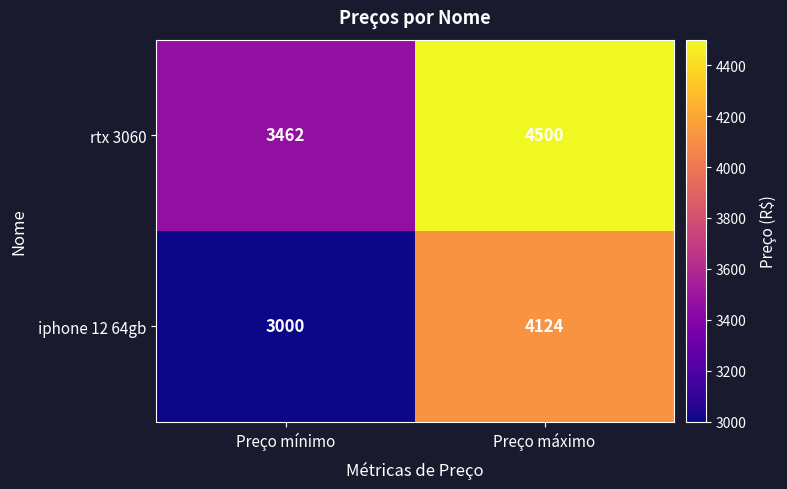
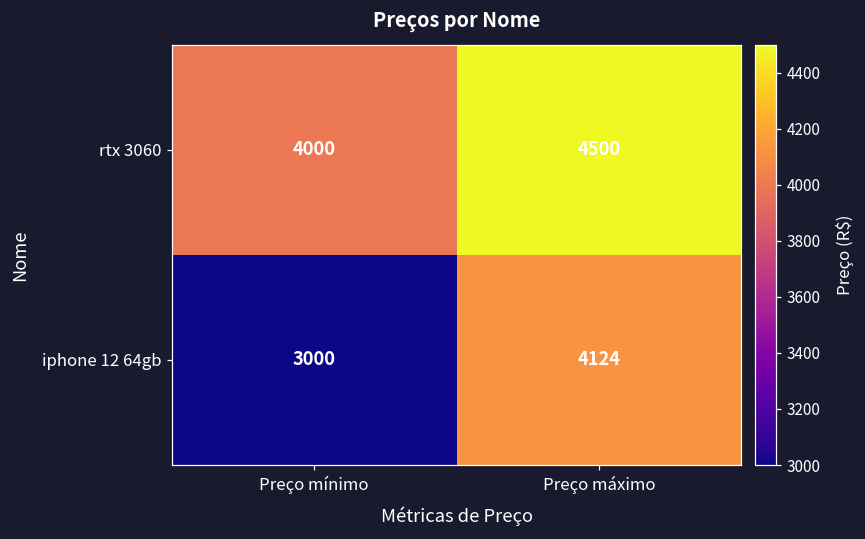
rtx 3060, Preço mínimo: 3462 -> 4000
